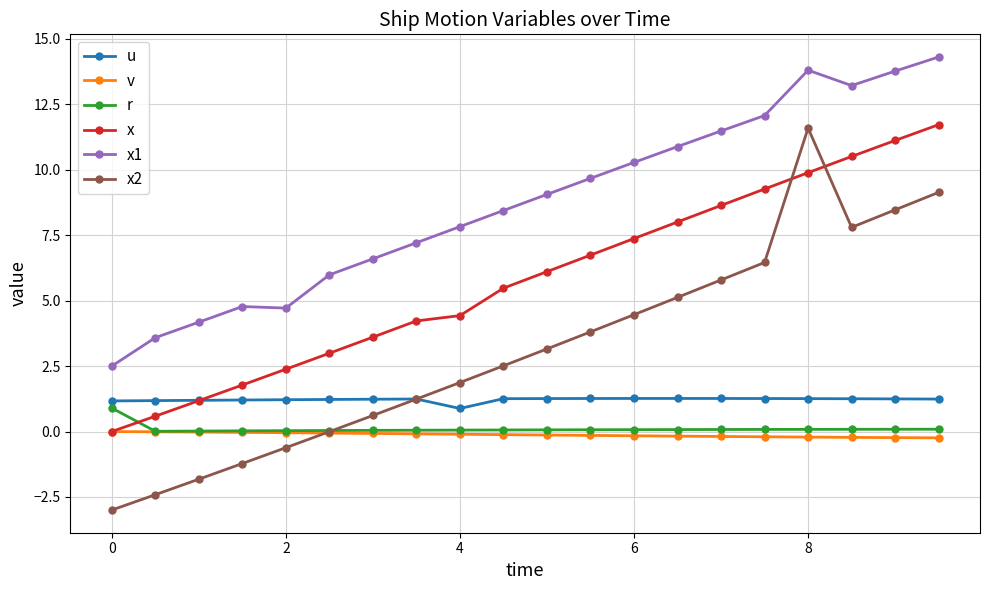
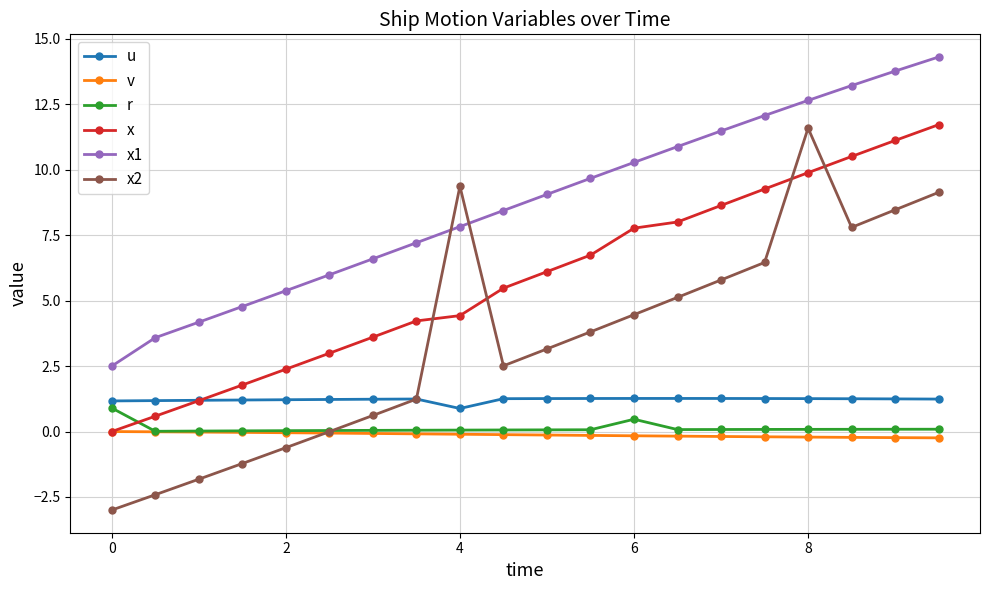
x1, 2: 4.7 -> 5.4
x2, 4: 1.9 -> 9.4
r, 6: 0.1 -> 0.5
x, 6: 7.4 -> 7.8
x1, 8: 13.8 -> 12.7
